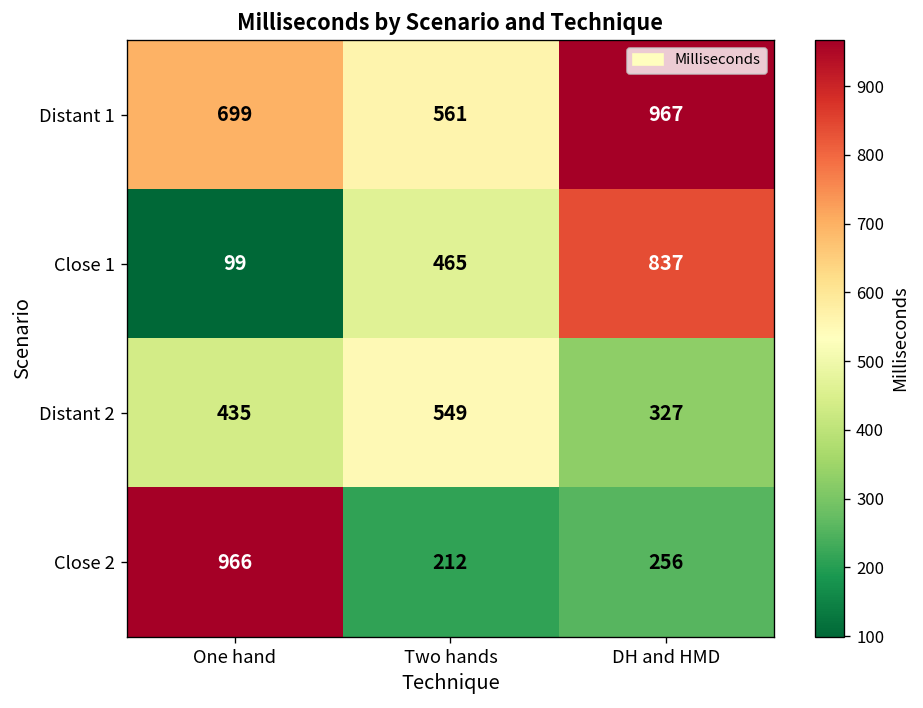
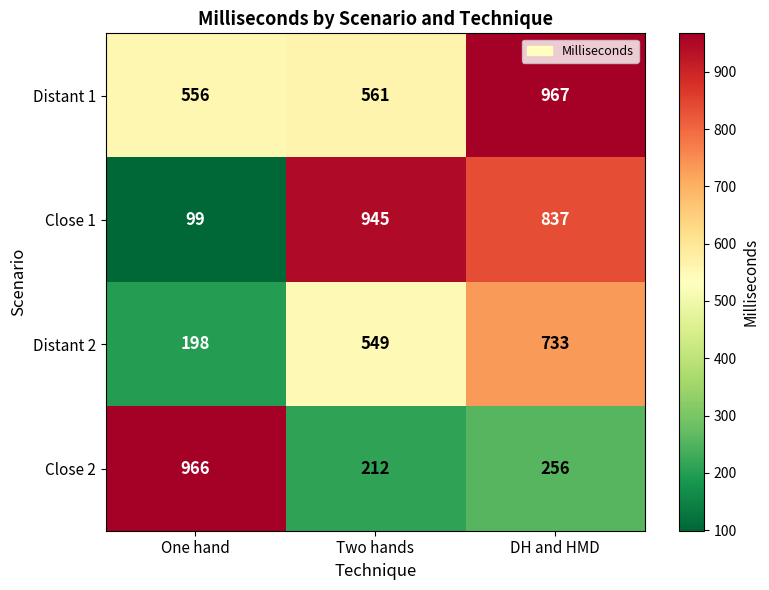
Distant 1, One hand: 699 -> 556
Close 1, Two hands: 465 -> 945
Distant 2, One hand: 435 -> 198
Distant 2, DH and HMD: 327 -> 733
